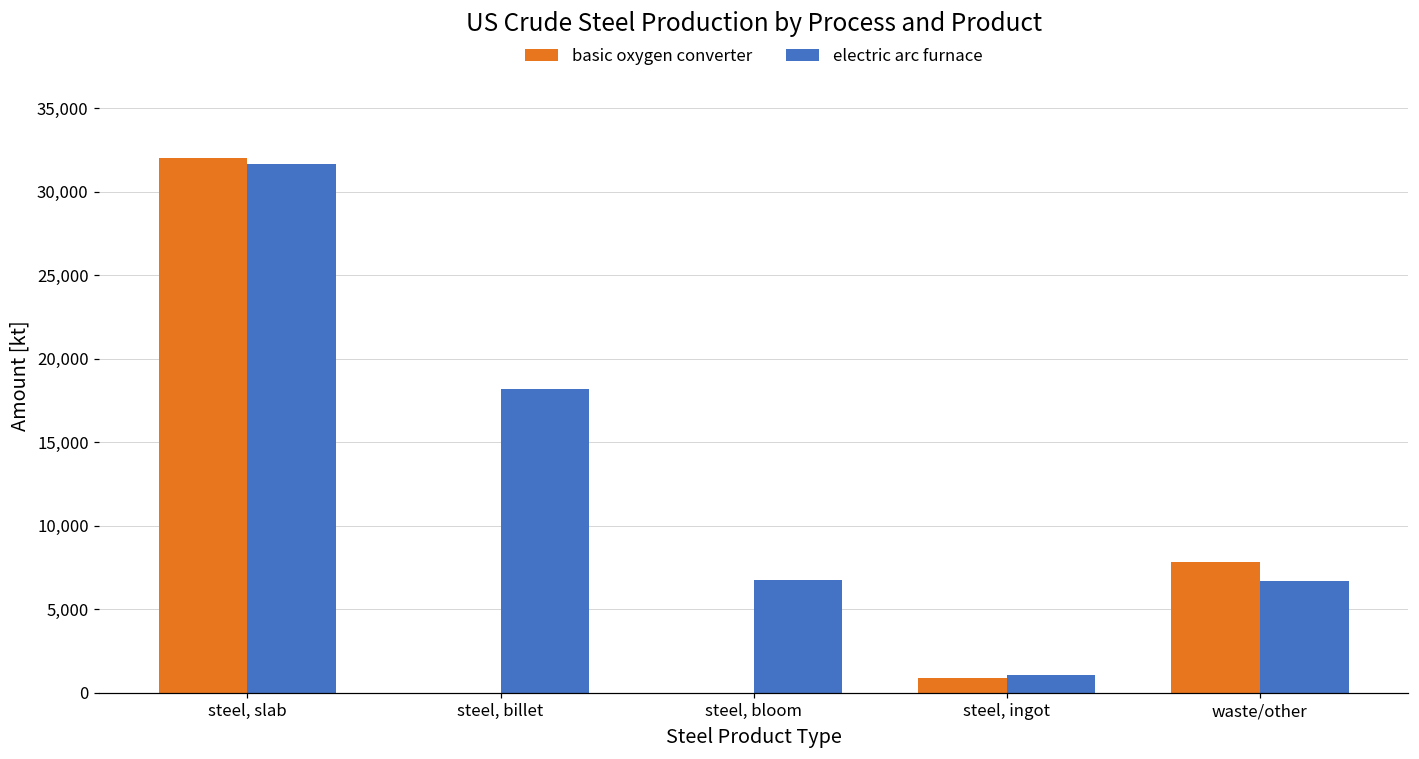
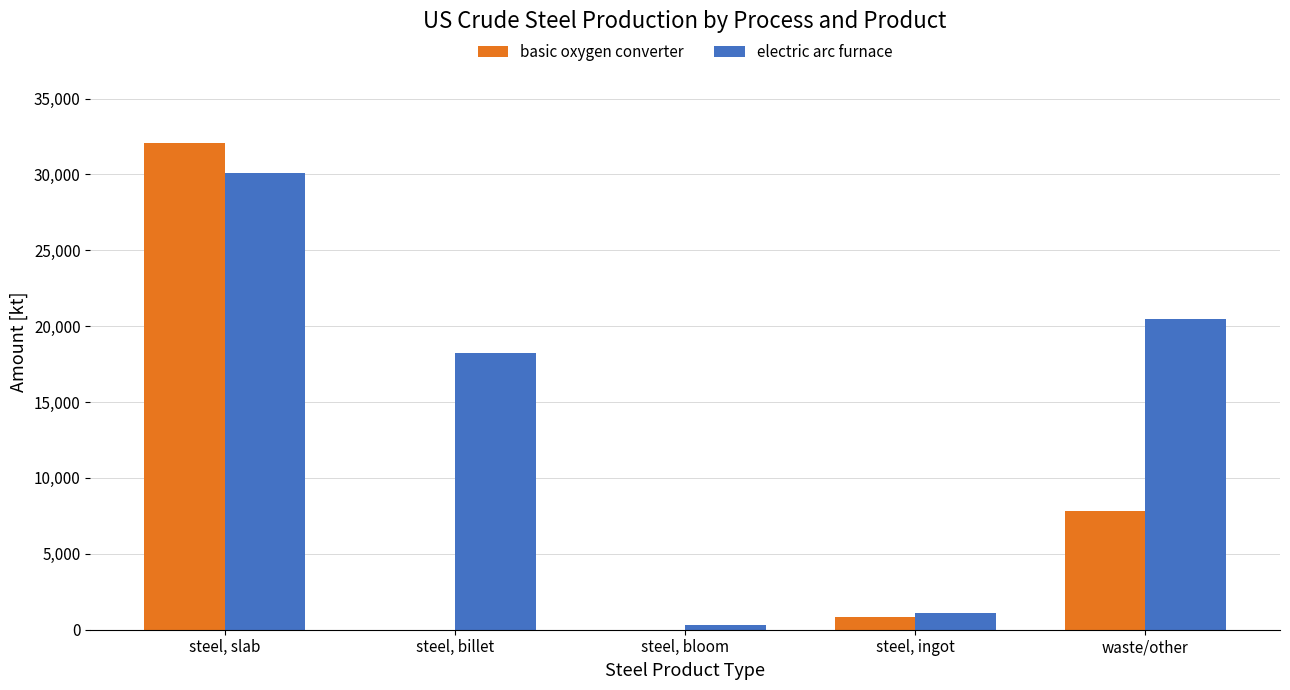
electric arc furnace, steel, slab: 31,700 -> 30,100
electric arc furnace, steel, bloom: 6,800 -> 300
electric arc furnace, waste/other: 6,700 -> 20,500
